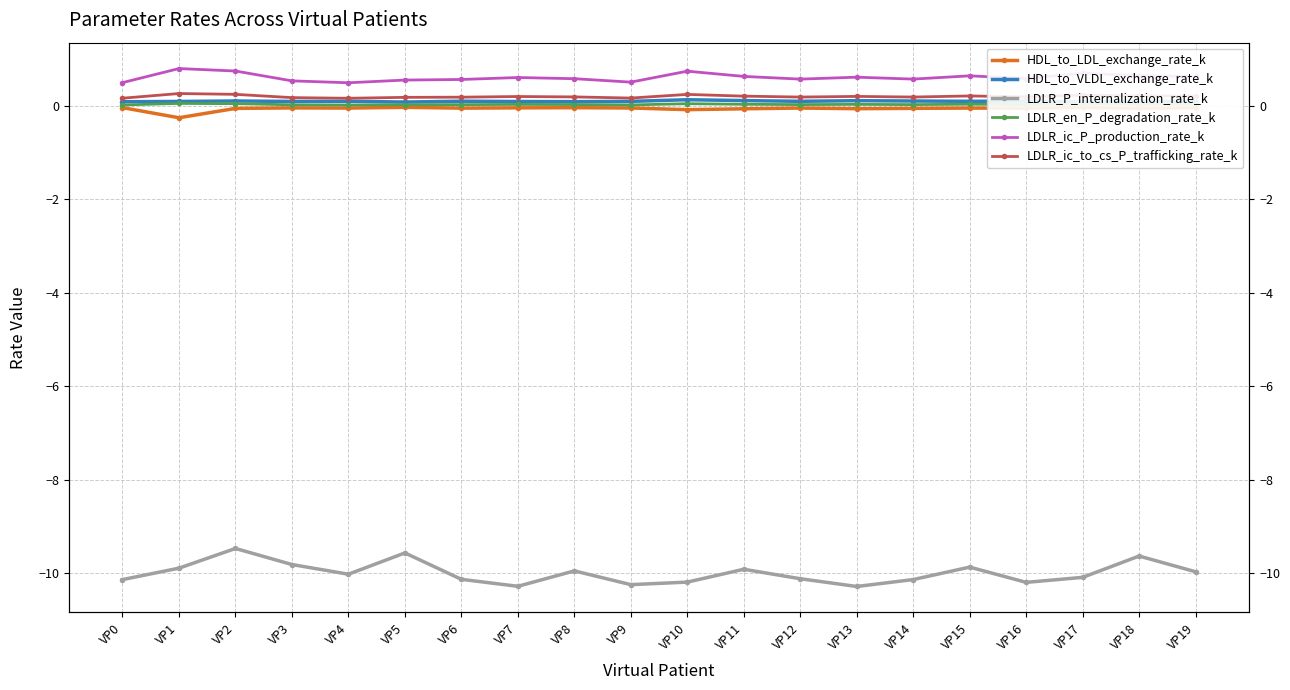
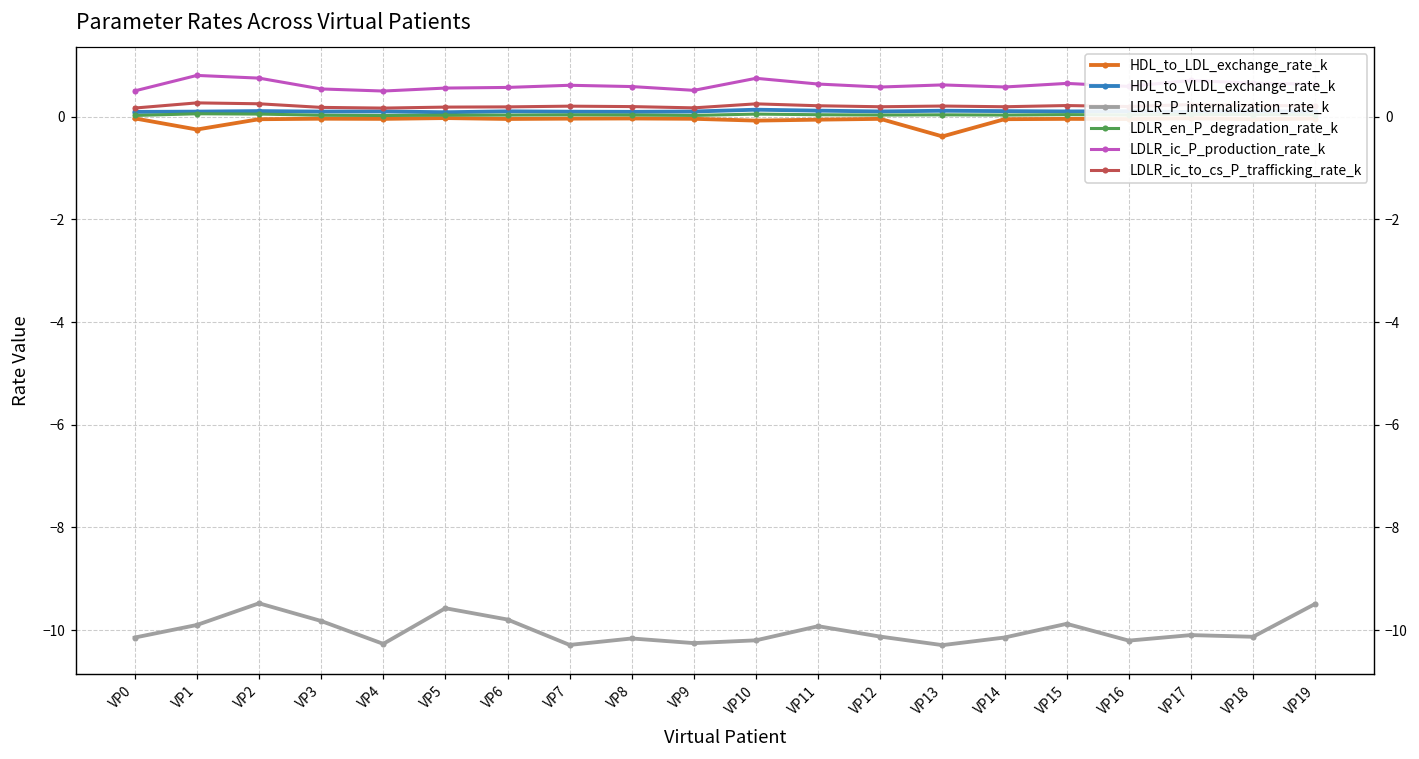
LDLR_P_internalization_rate_k, VP4: -10.0 -> -10.3
LDLR_P_internalization_rate_k, VP6: -10.1 -> -9.8
LDLR_P_internalization_rate_k, VP8: -10.0 -> -10.2
HDL_to_LDL_exchange_rate_k, VP13: -0.1 -> -0.4
LDLR_P_internalization_rate_k, VP18: -9.6 -> -10.1
LDLR_P_internalization_rate_k, VP19: -10.0 -> -9.5
